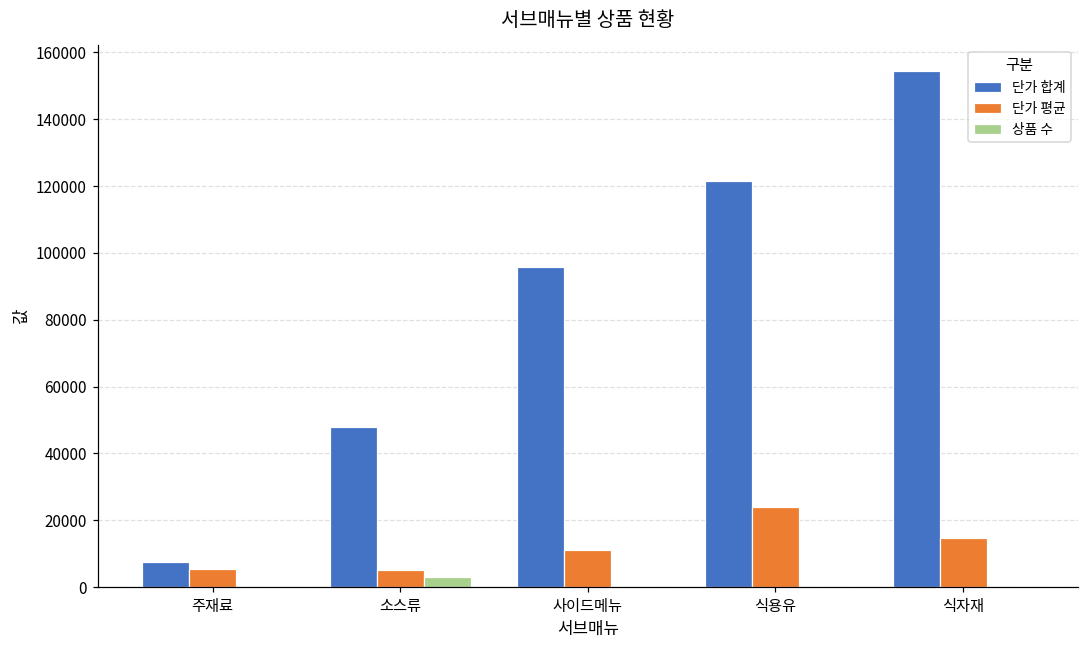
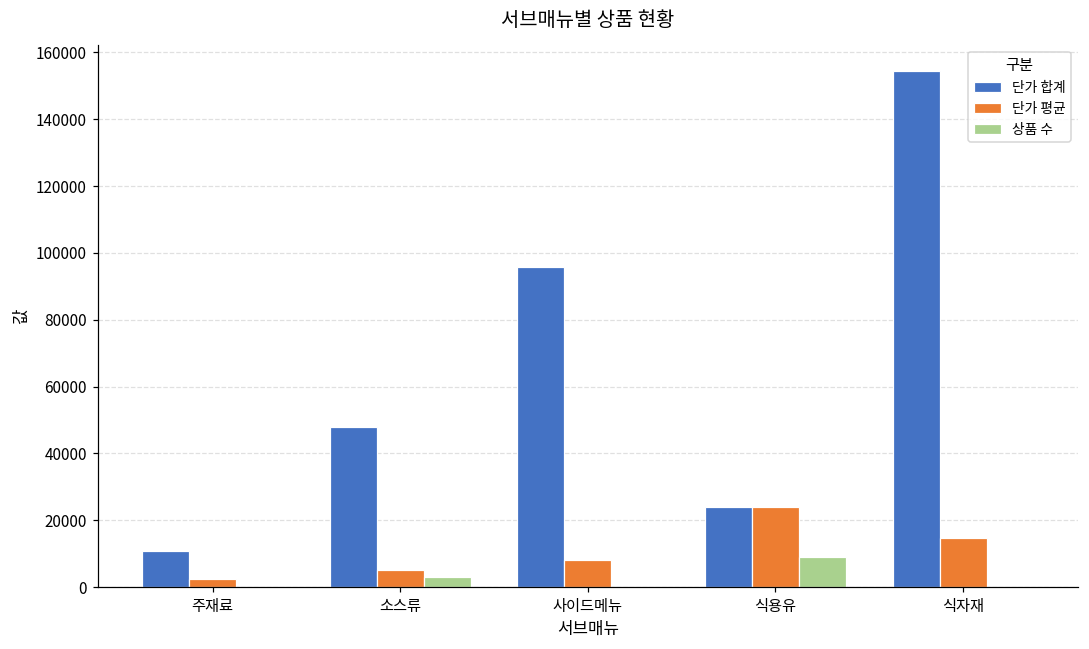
단가 합계, 주재료: 7000 -> 11000
단가 평균, 주재료: 5000 -> 3000
단가 평균, 사이드메뉴: 11000 -> 8000
단가 합계, 식용유: 122000 -> 24000
상품 수, 식용유: 0 -> 9000
